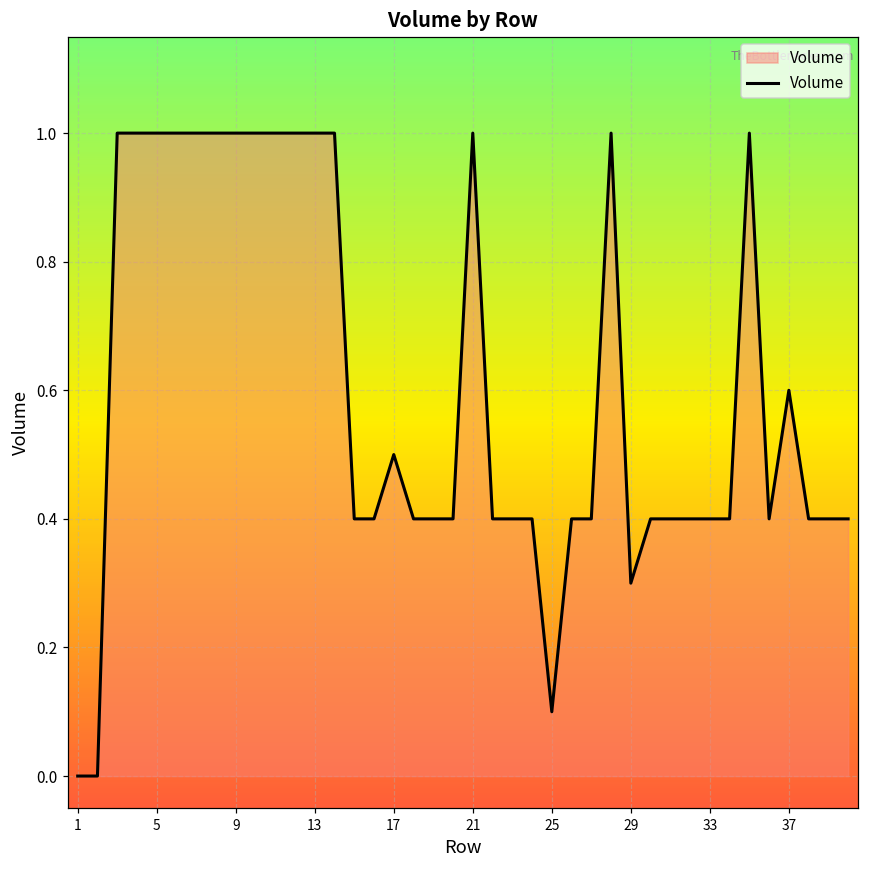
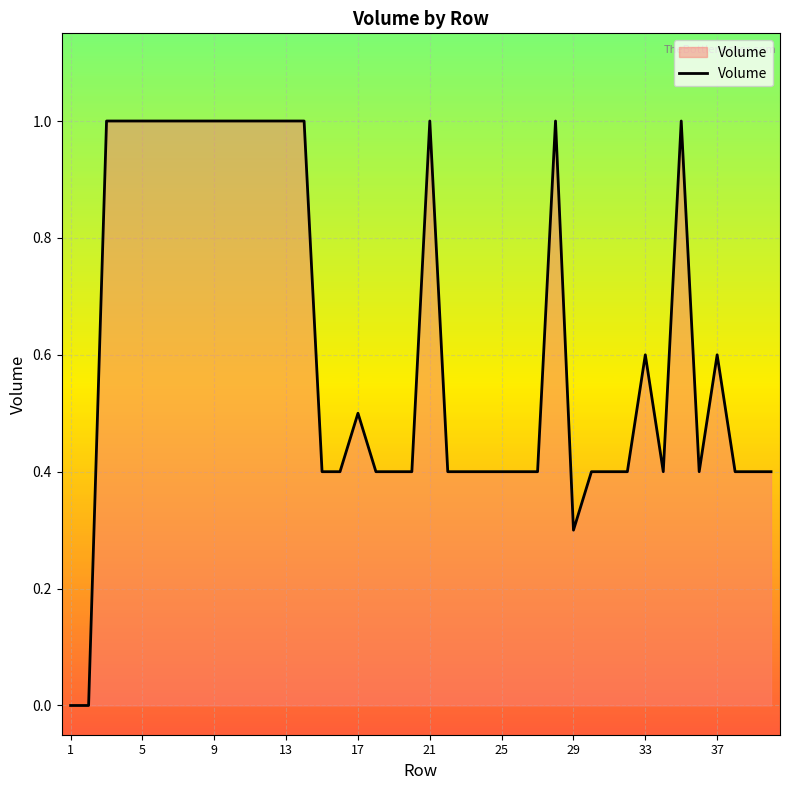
25: 0.1 -> 0.4
33: 0.4 -> 0.6
